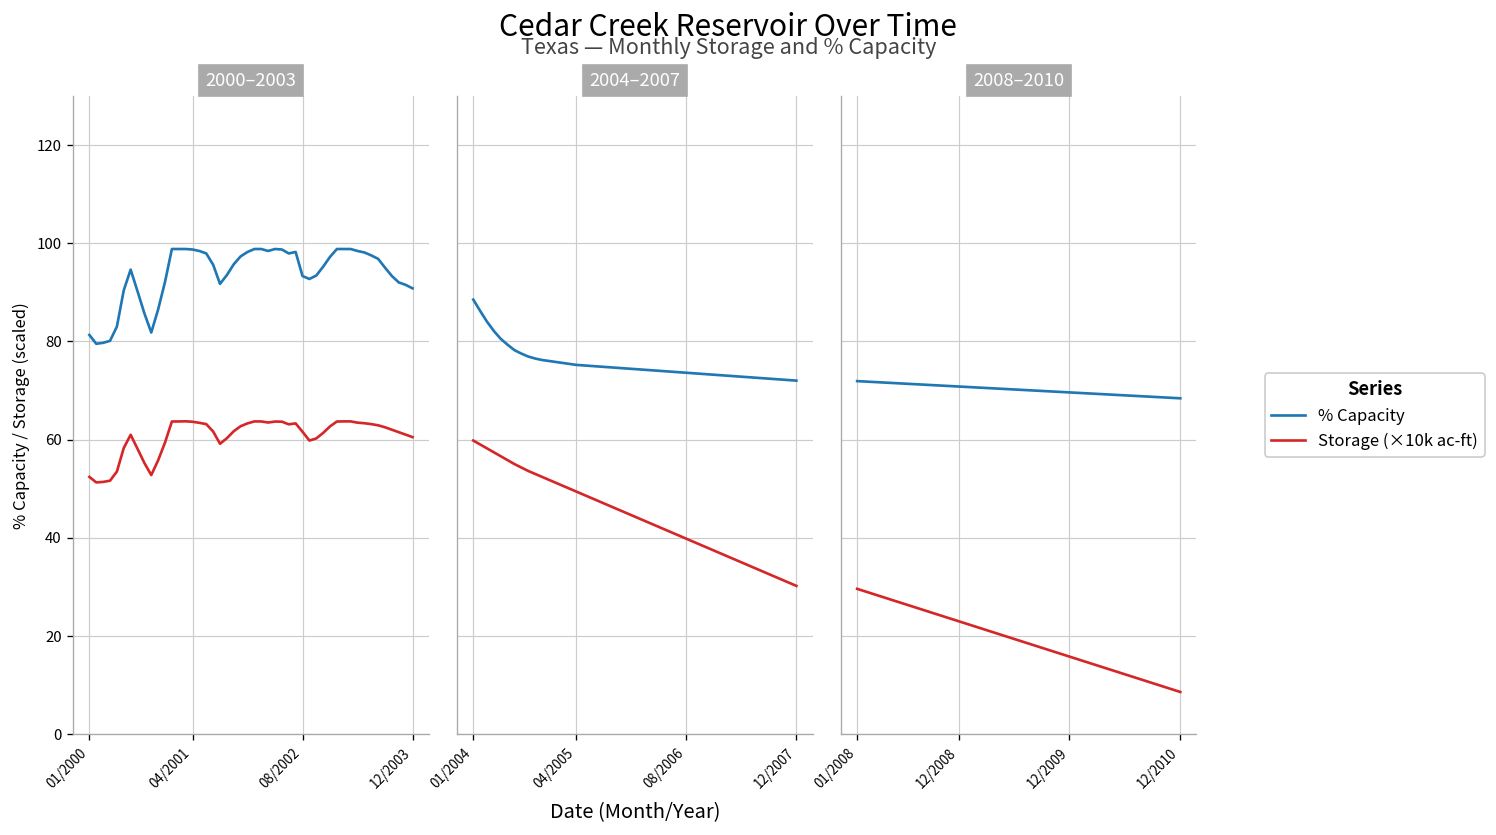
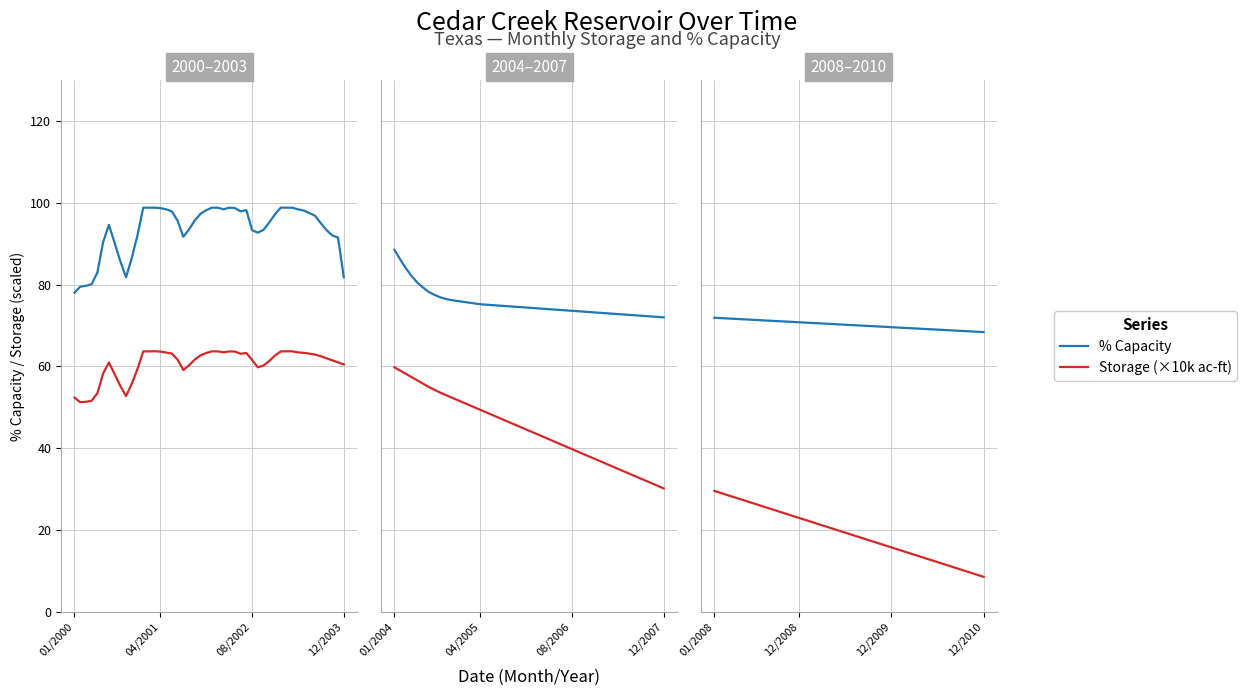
2000–2003, % Capacity, 01/2000: 81 -> 78
2000–2003, % Capacity, 12/2003: 91 -> 82
